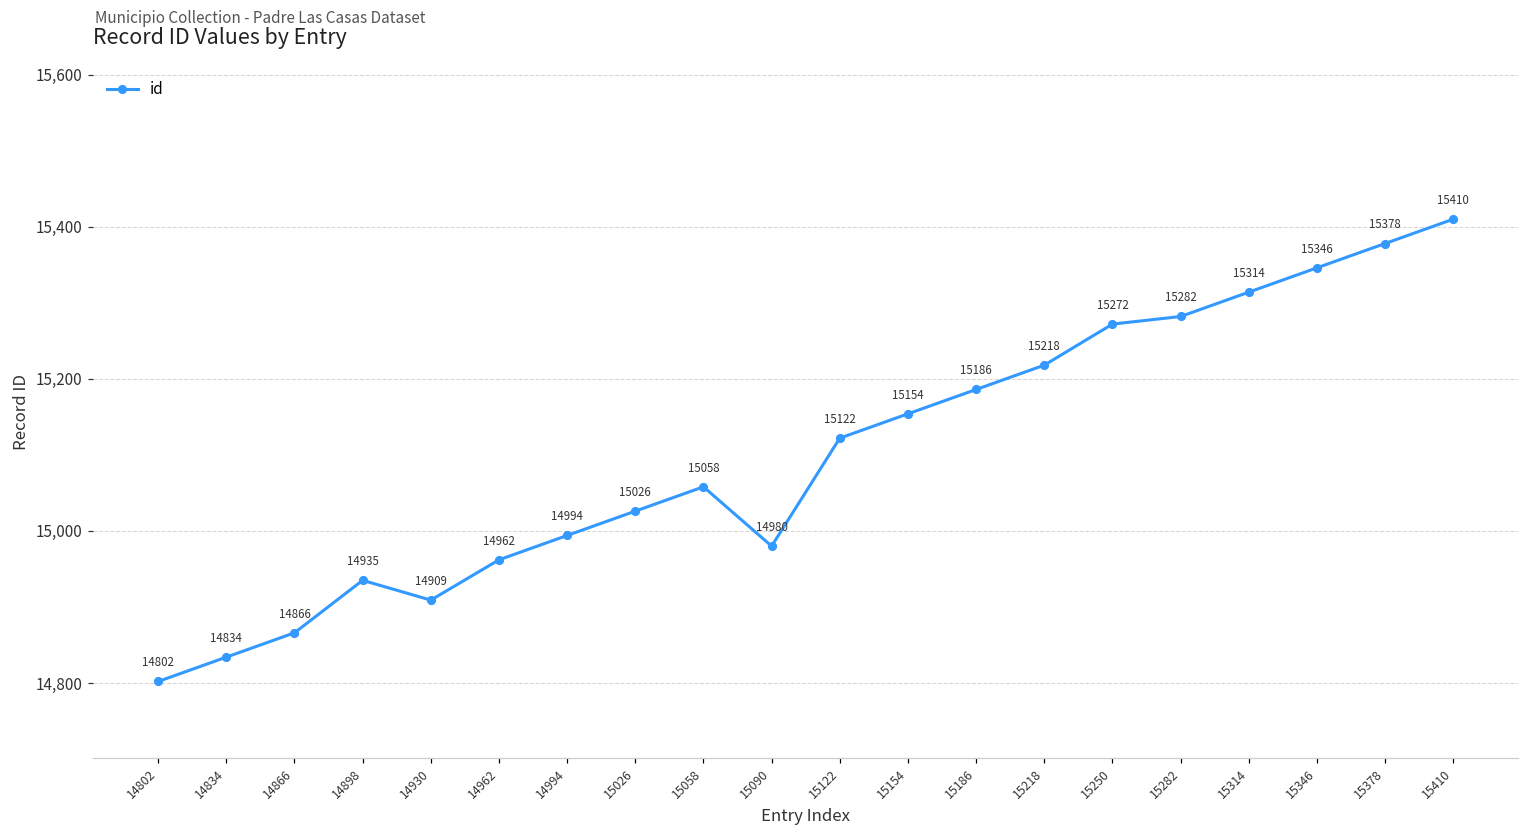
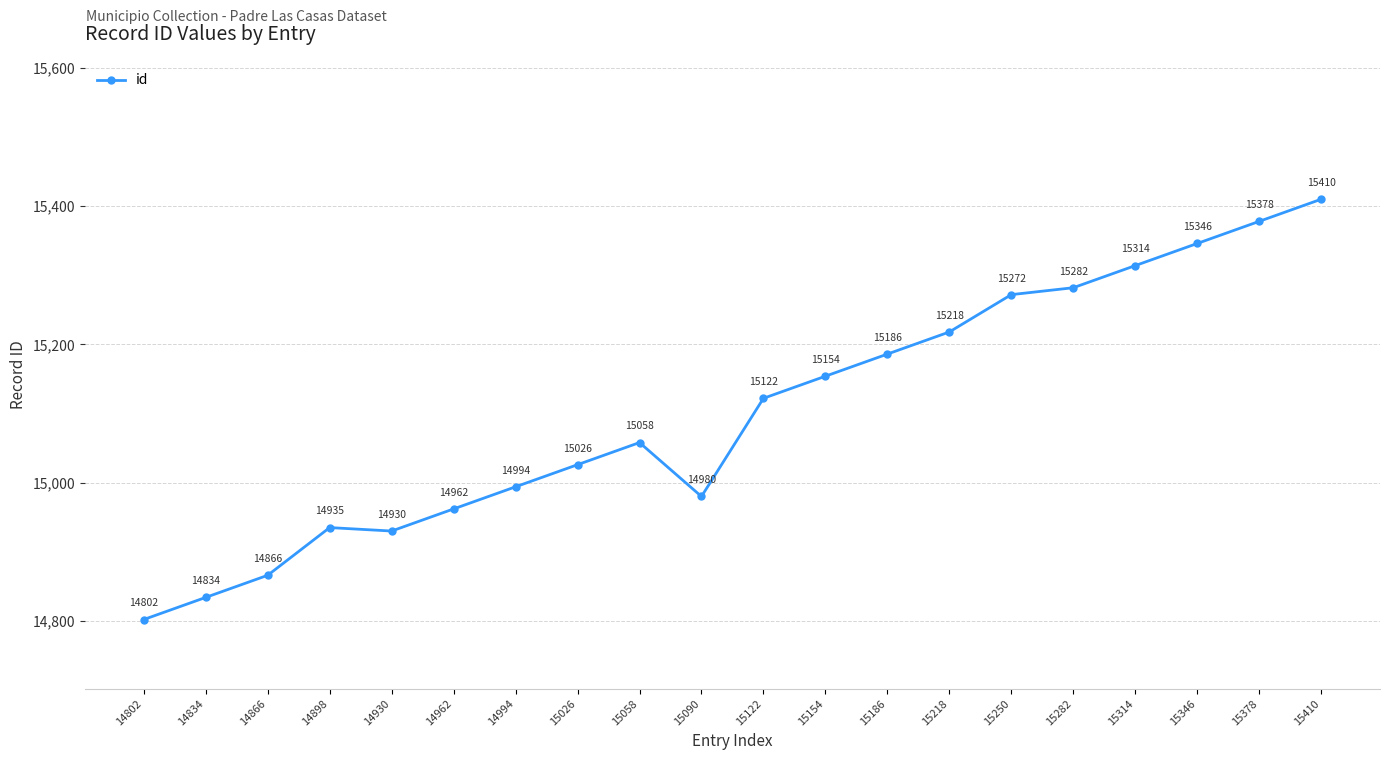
14930: 14909 -> 14930
